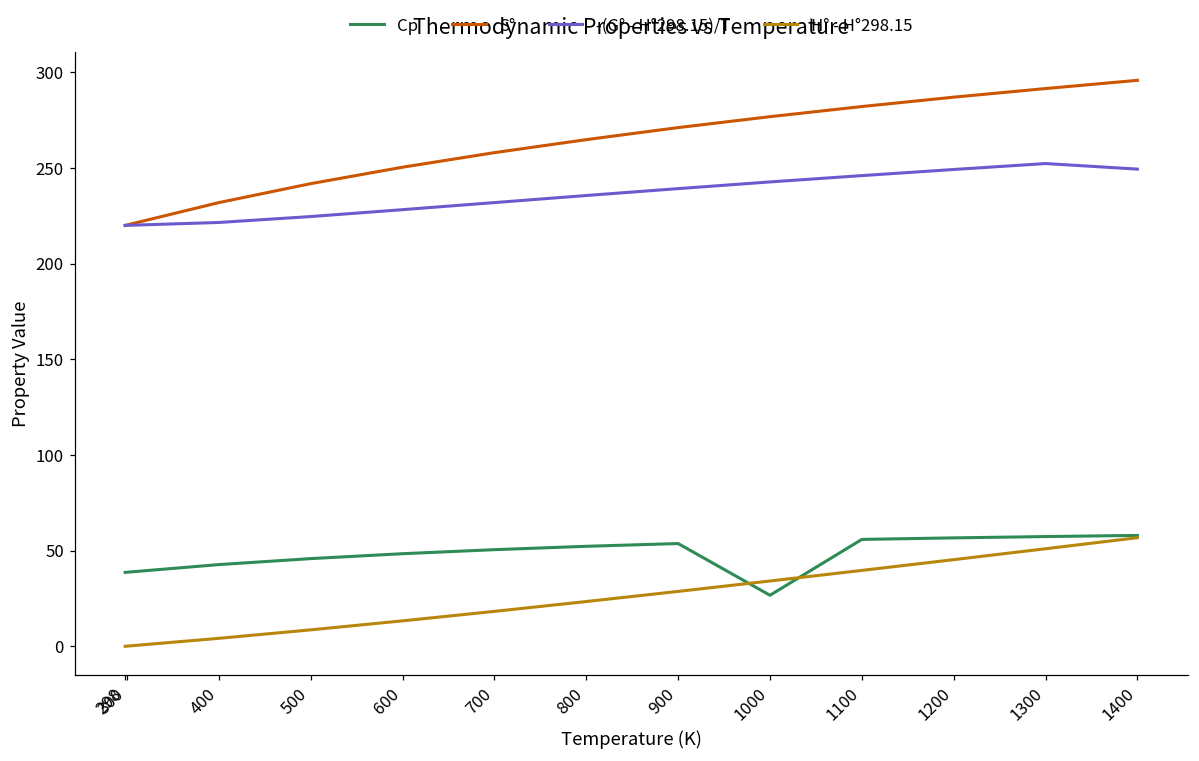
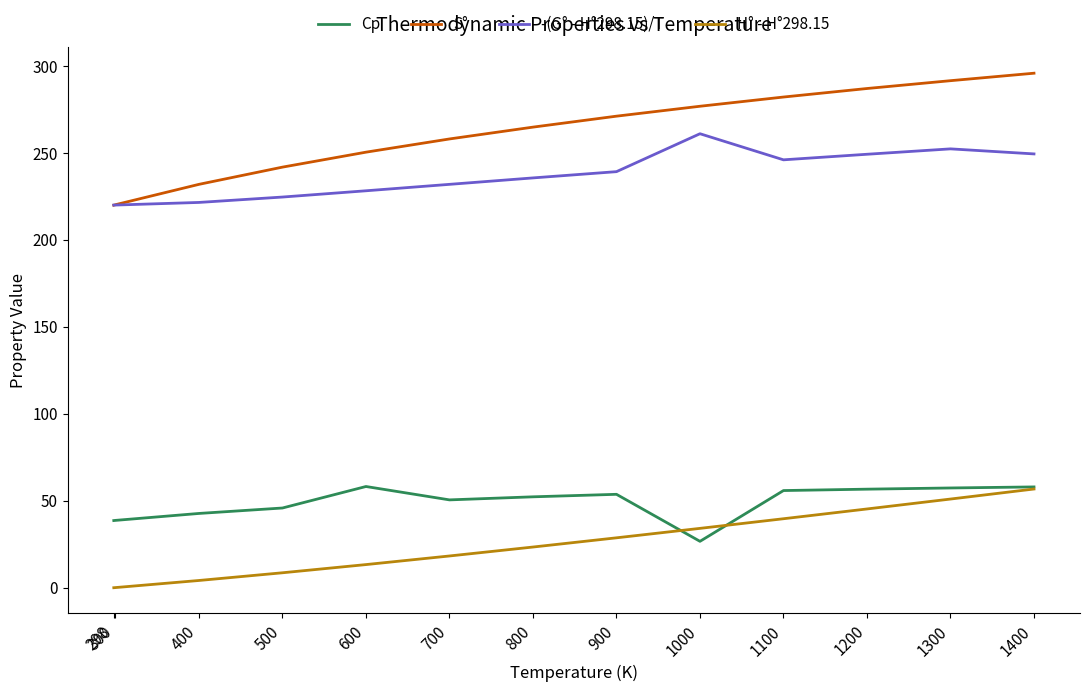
Cp, 600: 48 -> 58
-(G° - H°298.15)/T, 1000: 243 -> 261
